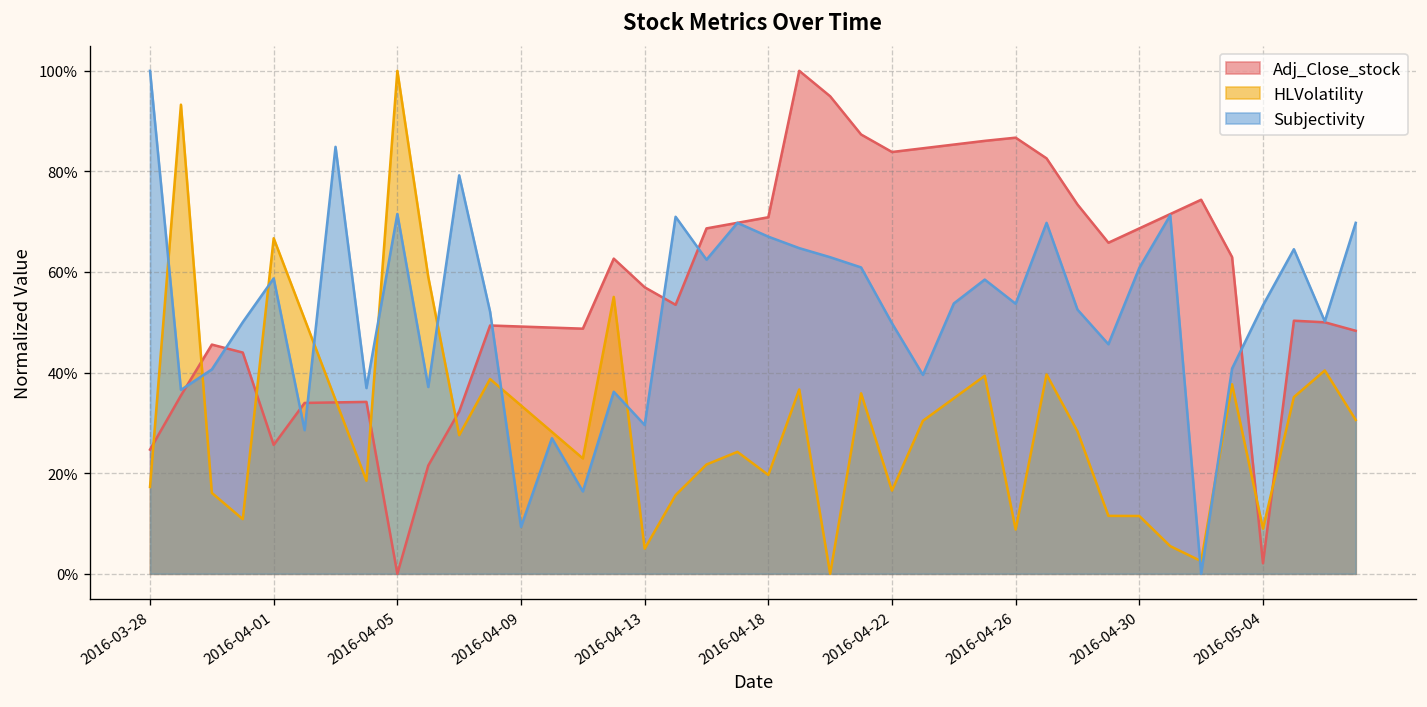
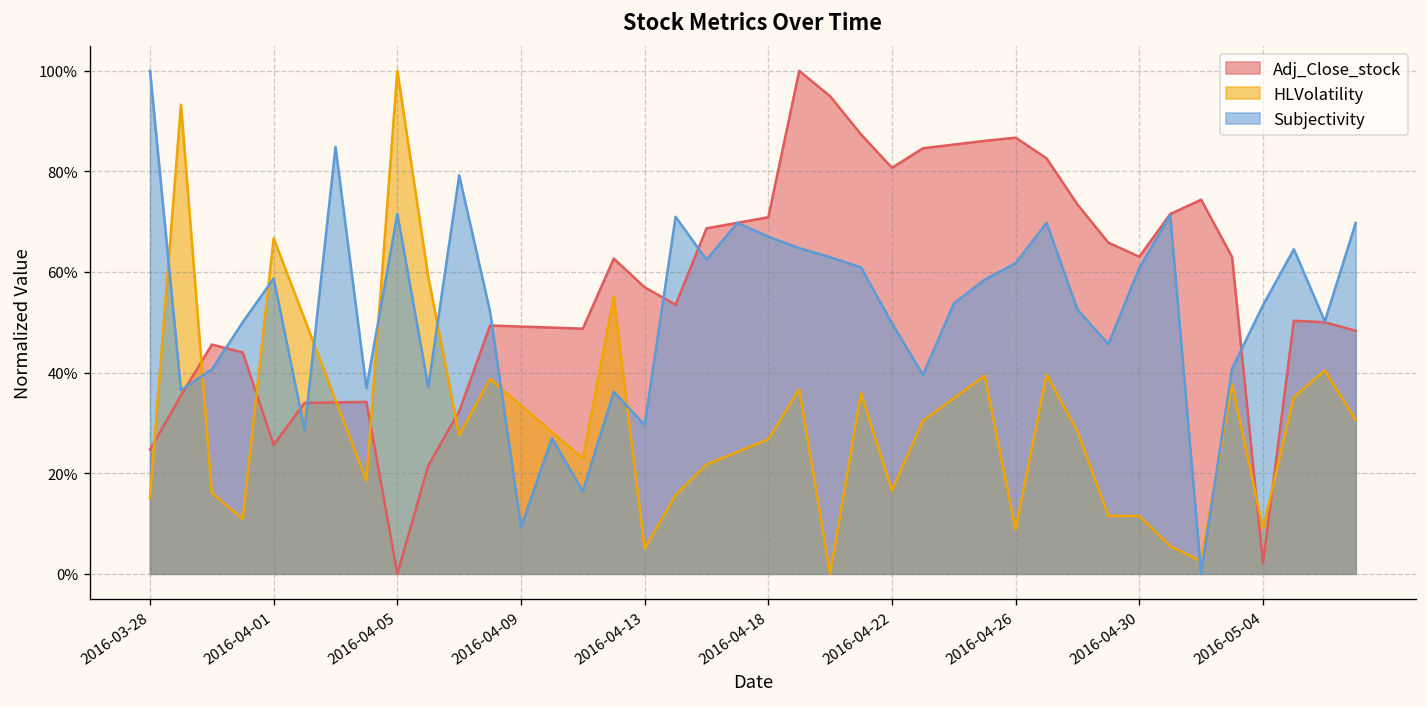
HLVolatility, 2016-03-28: 17% -> 15%
HLVolatility, 2016-04-18: 20% -> 27%
Adj_Close_stock, 2016-04-22: 84% -> 81%
Subjectivity, 2016-04-26: 54% -> 62%
Adj_Close_stock, 2016-04-30: 69% -> 63%
